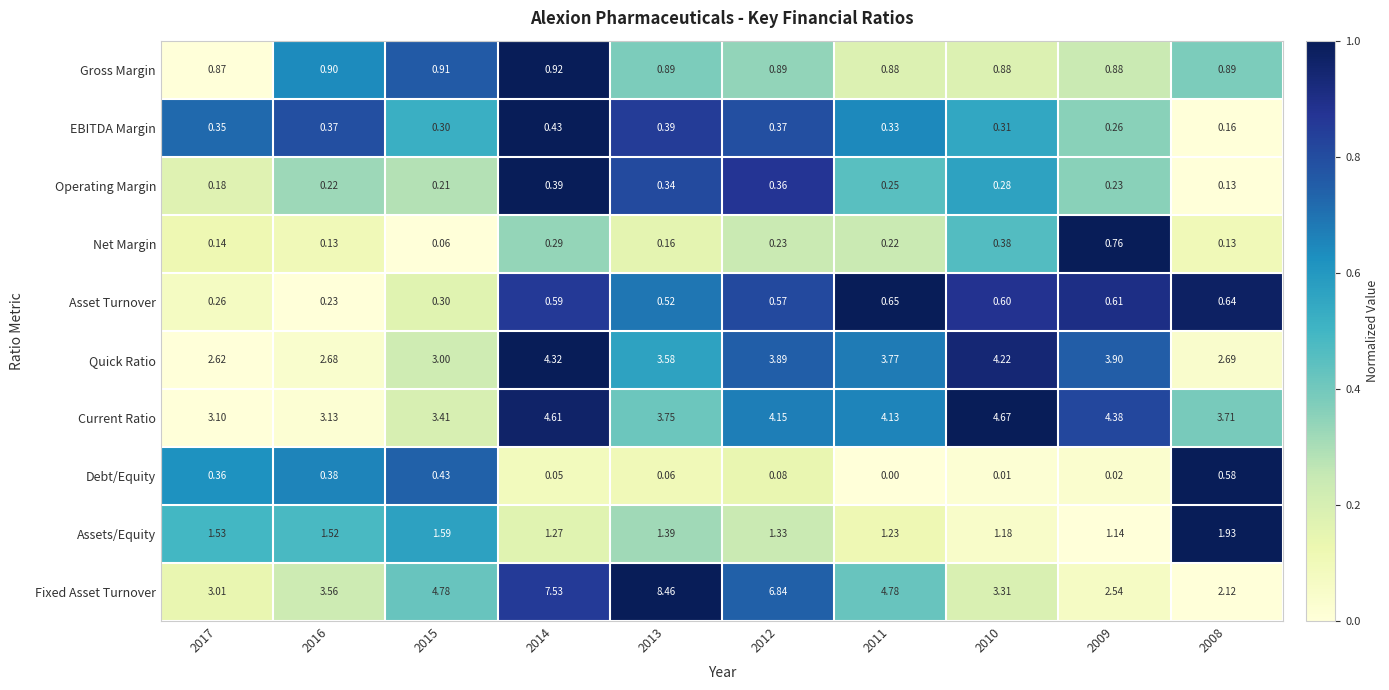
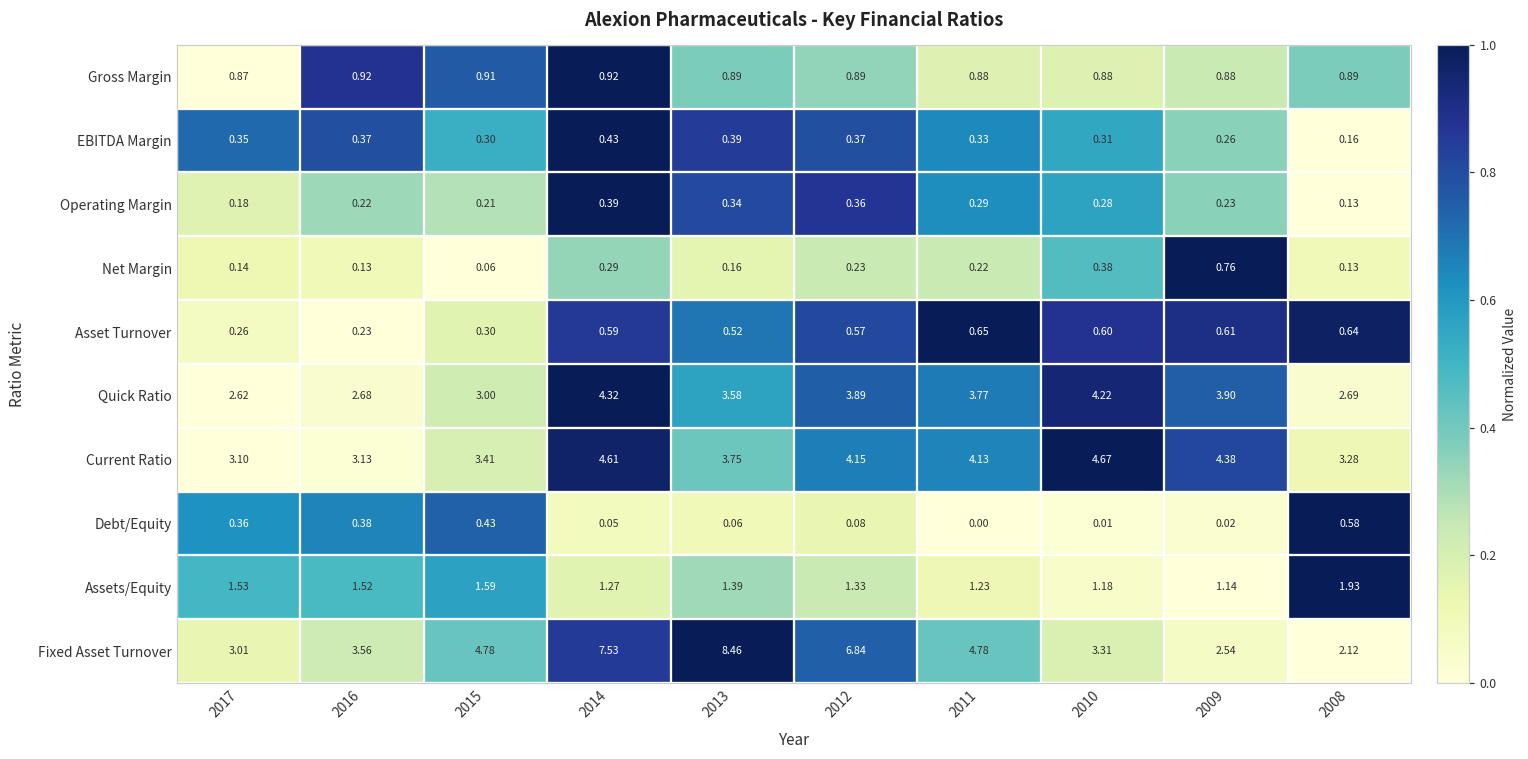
Gross Margin, 2016: 0.90 -> 0.92
Operating Margin, 2011: 0.25 -> 0.29
Current Ratio, 2008: 3.71 -> 3.28
